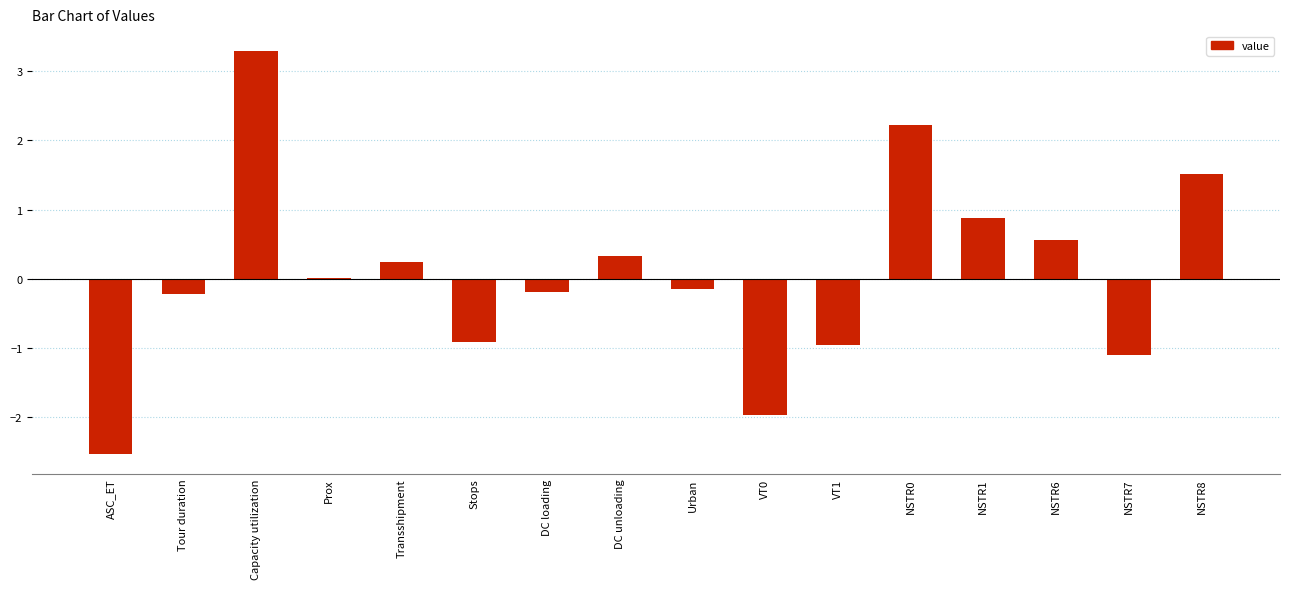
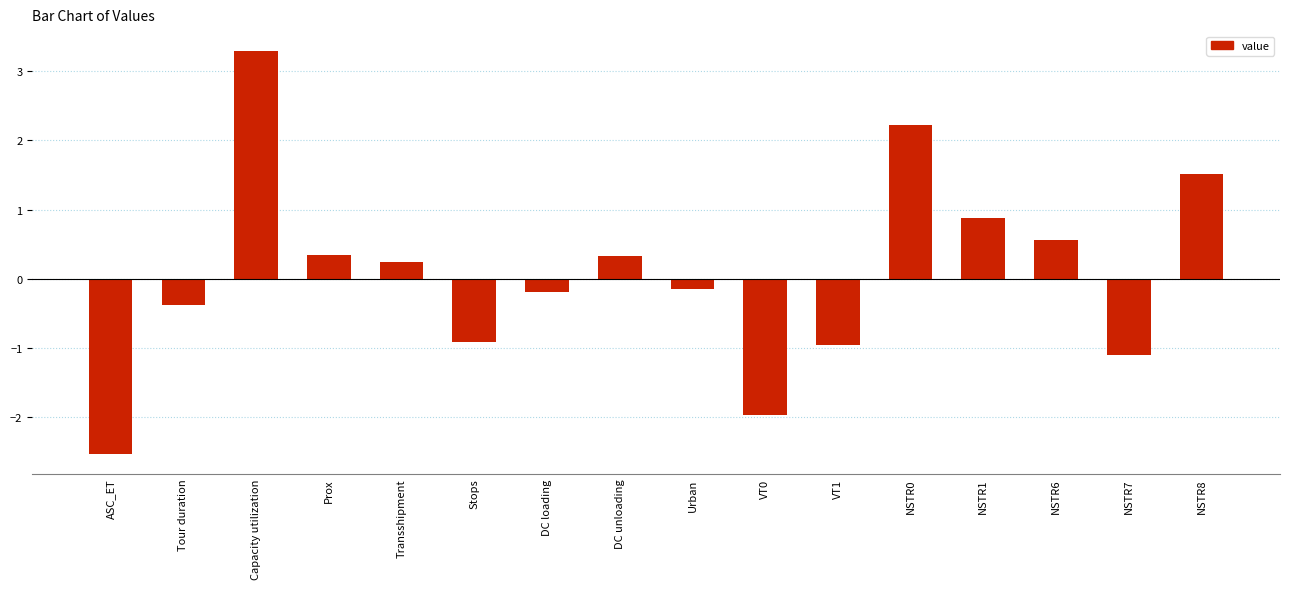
Tour duration: -0.2 -> -0.4
Prox: 0.0 -> 0.3
